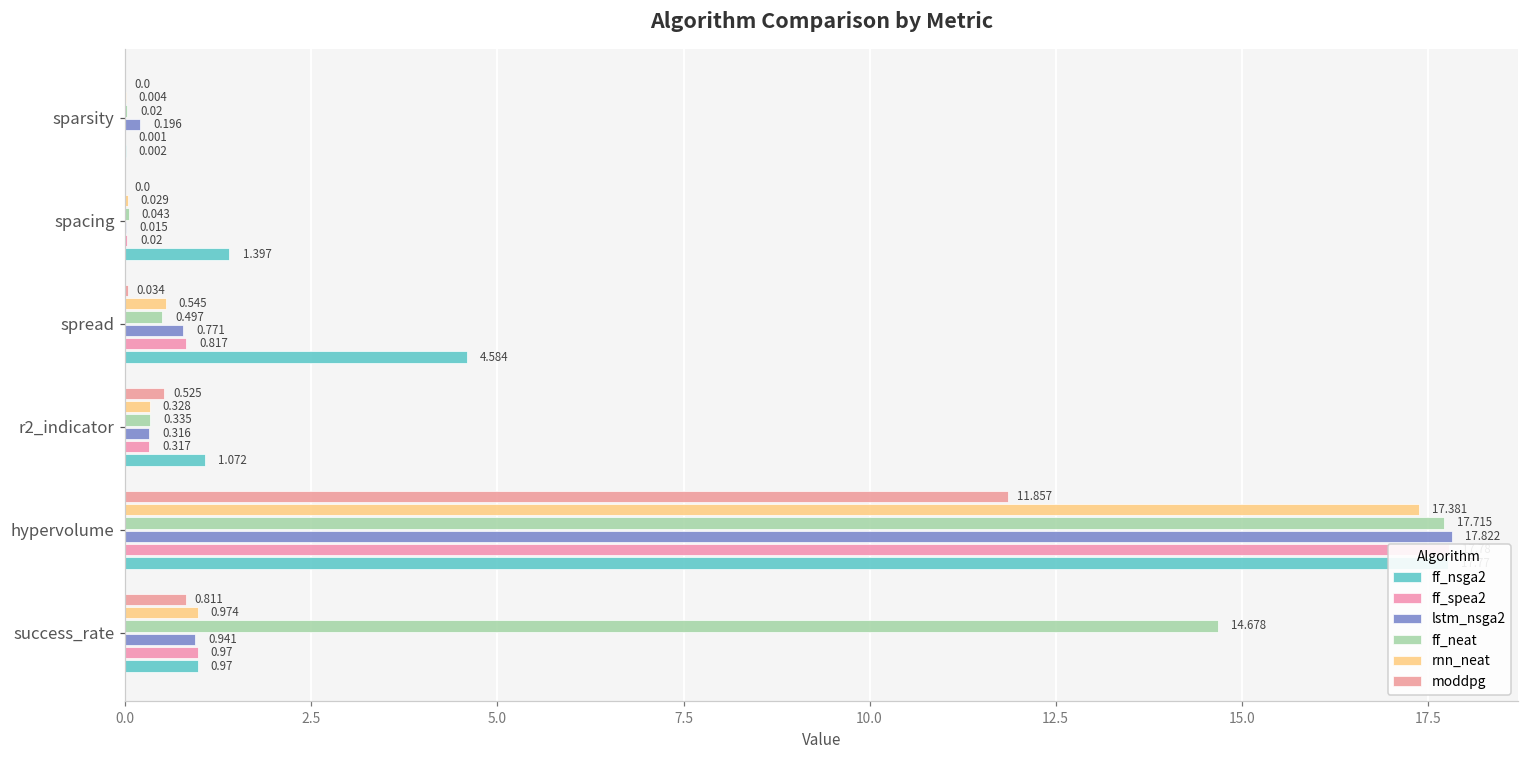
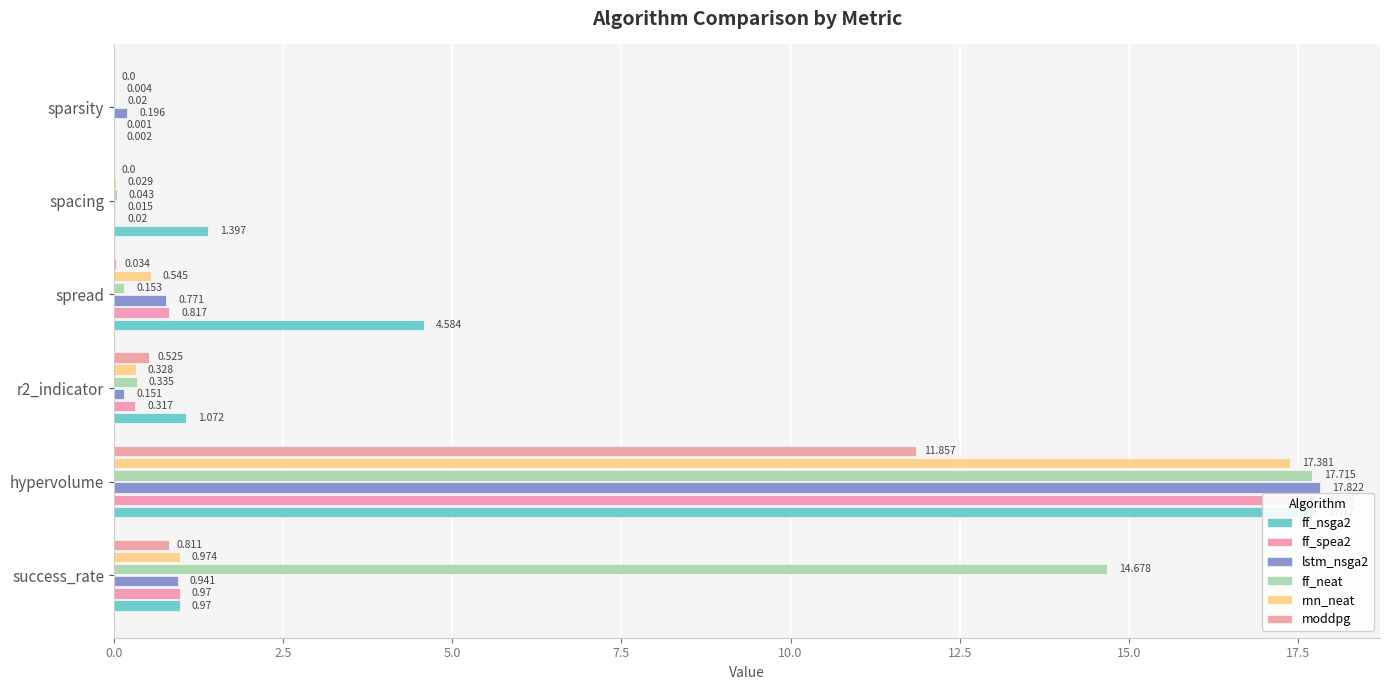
ff_neat, spread: 0.497 -> 0.153
lstm_nsga2, r2_indicator: 0.316 -> 0.151
